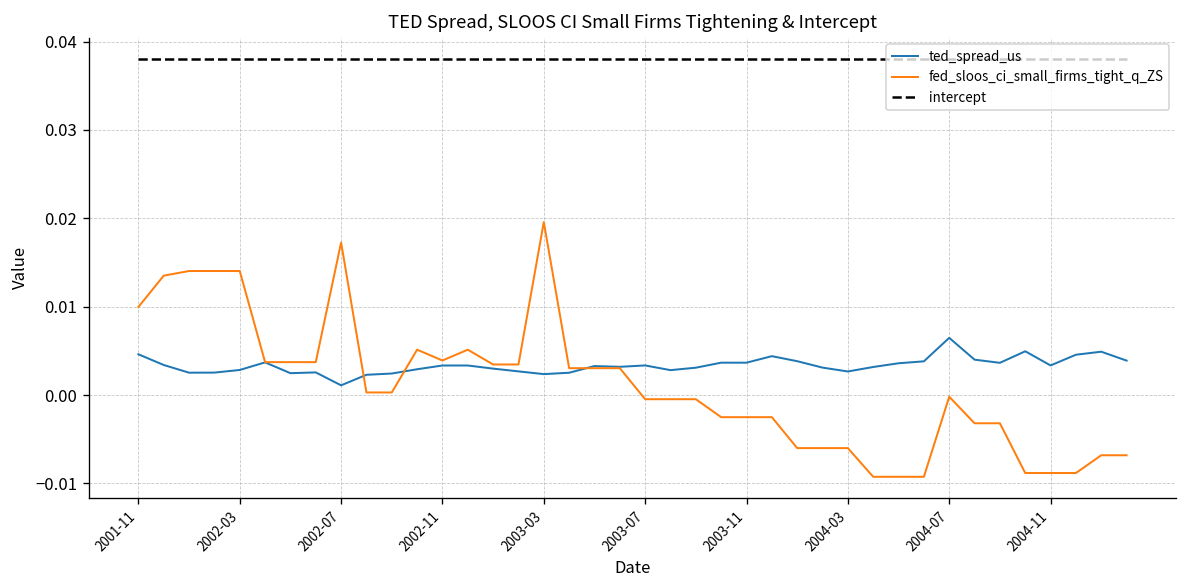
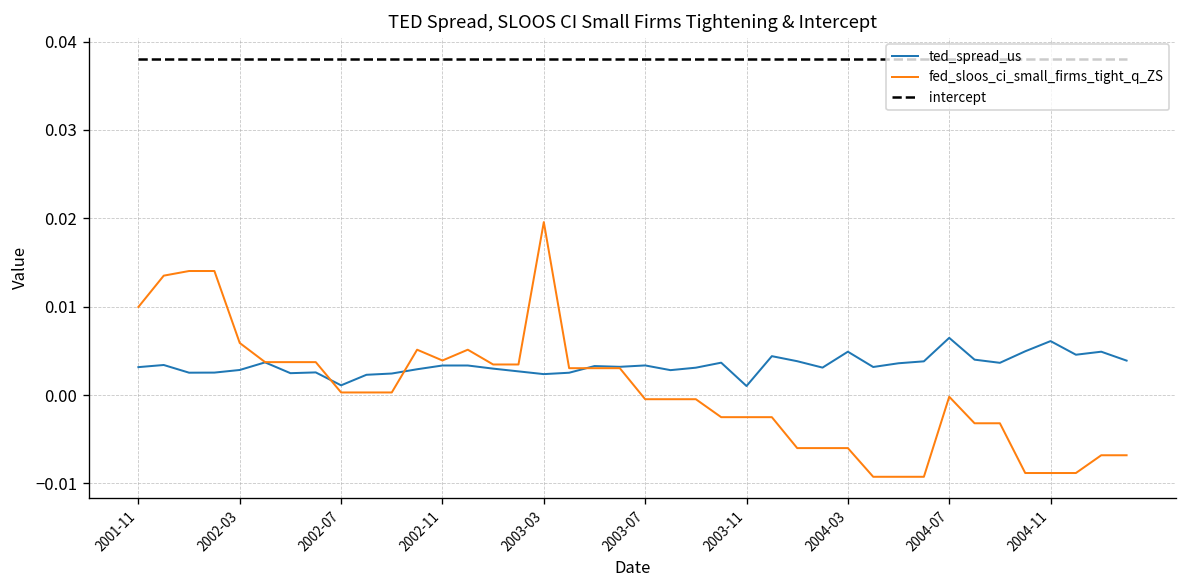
ted_spread_us, 2001-11: 0.005 -> 0.003
fed_sloos_ci_small_firms_tight_q_ZS, 2002-03: 0.014 -> 0.006
fed_sloos_ci_small_firms_tight_q_ZS, 2002-07: 0.017 -> 0.000
ted_spread_us, 2003-11: 0.004 -> 0.001
ted_spread_us, 2004-03: 0.003 -> 0.005
ted_spread_us, 2004-11: 0.003 -> 0.006
